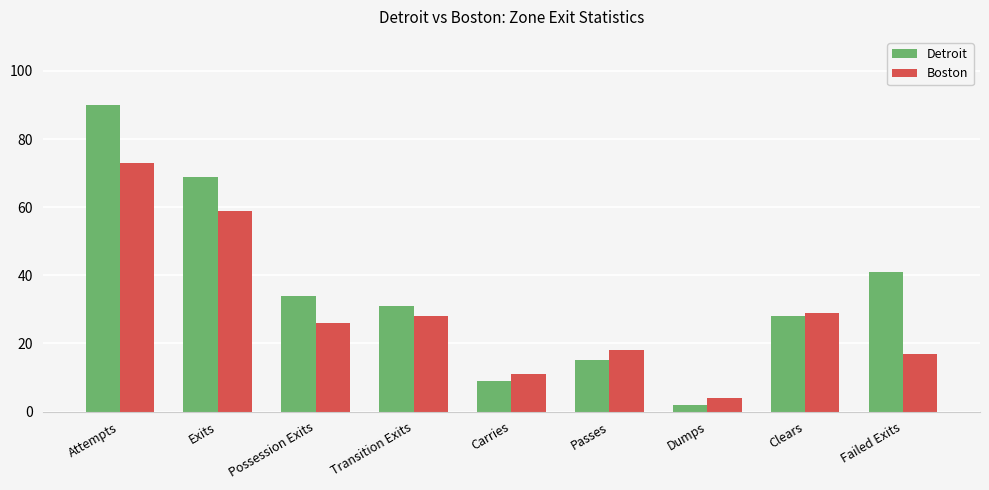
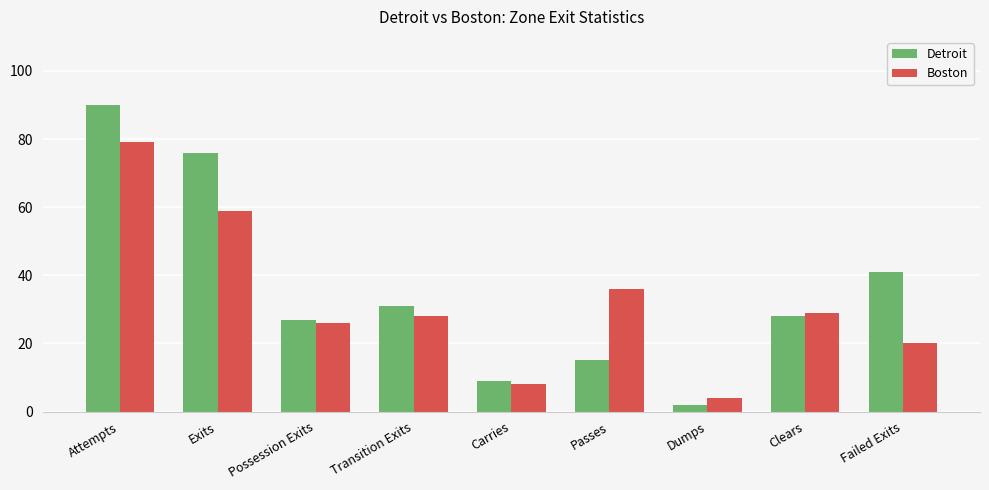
Boston, Attempts: 73 -> 79
Detroit, Exits: 69 -> 76
Detroit, Possession Exits: 34 -> 27
Boston, Carries: 11 -> 8
Boston, Passes: 18 -> 36
Boston, Failed Exits: 17 -> 20
